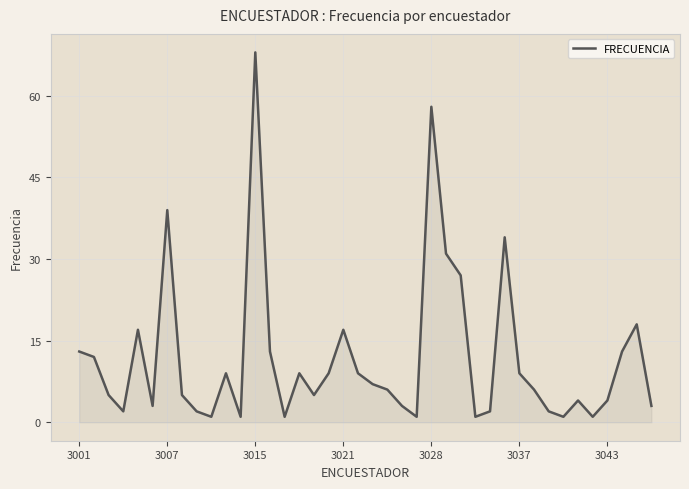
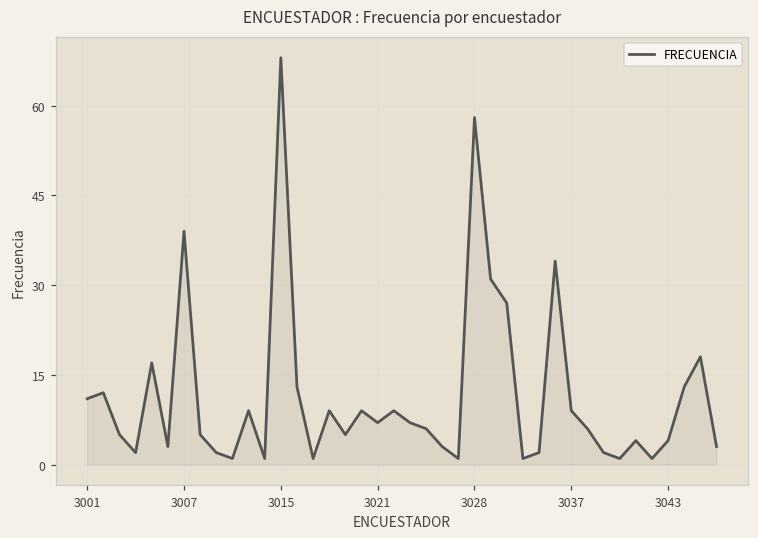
3001: 13 -> 11
3021: 17 -> 7
